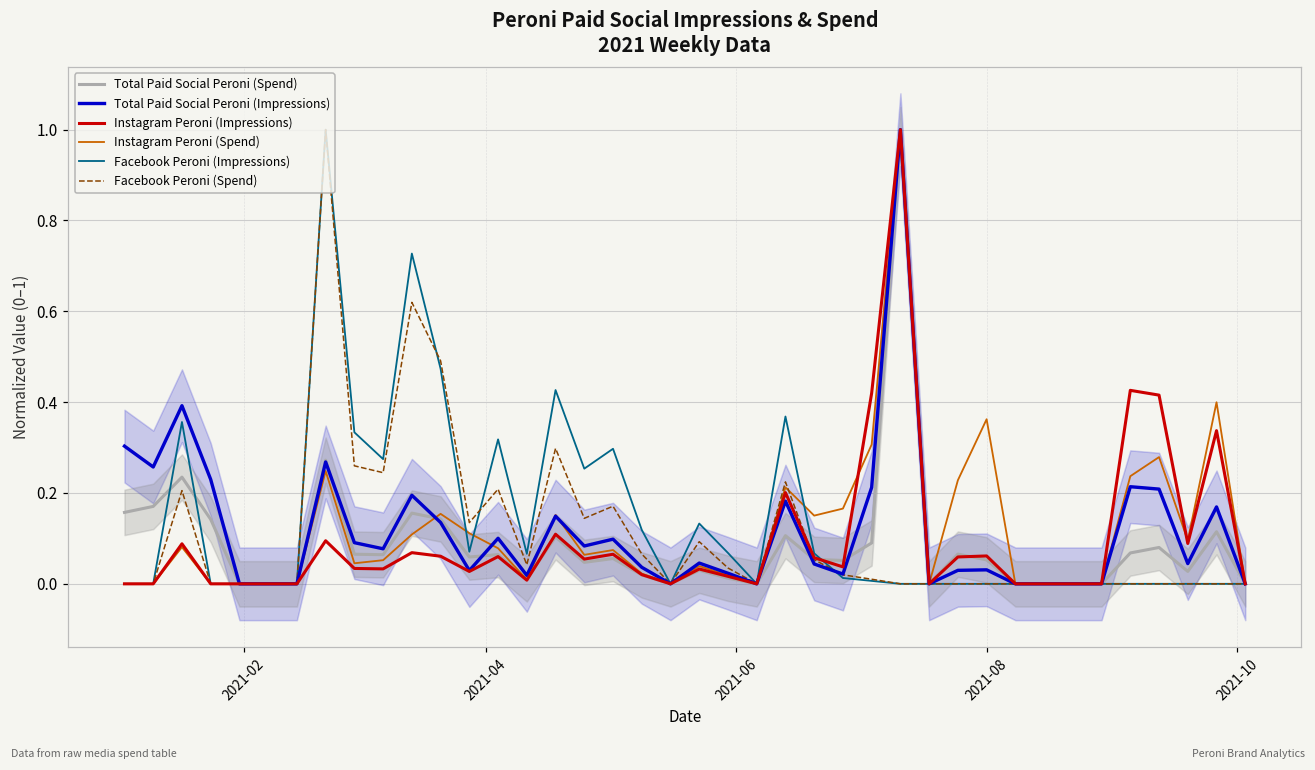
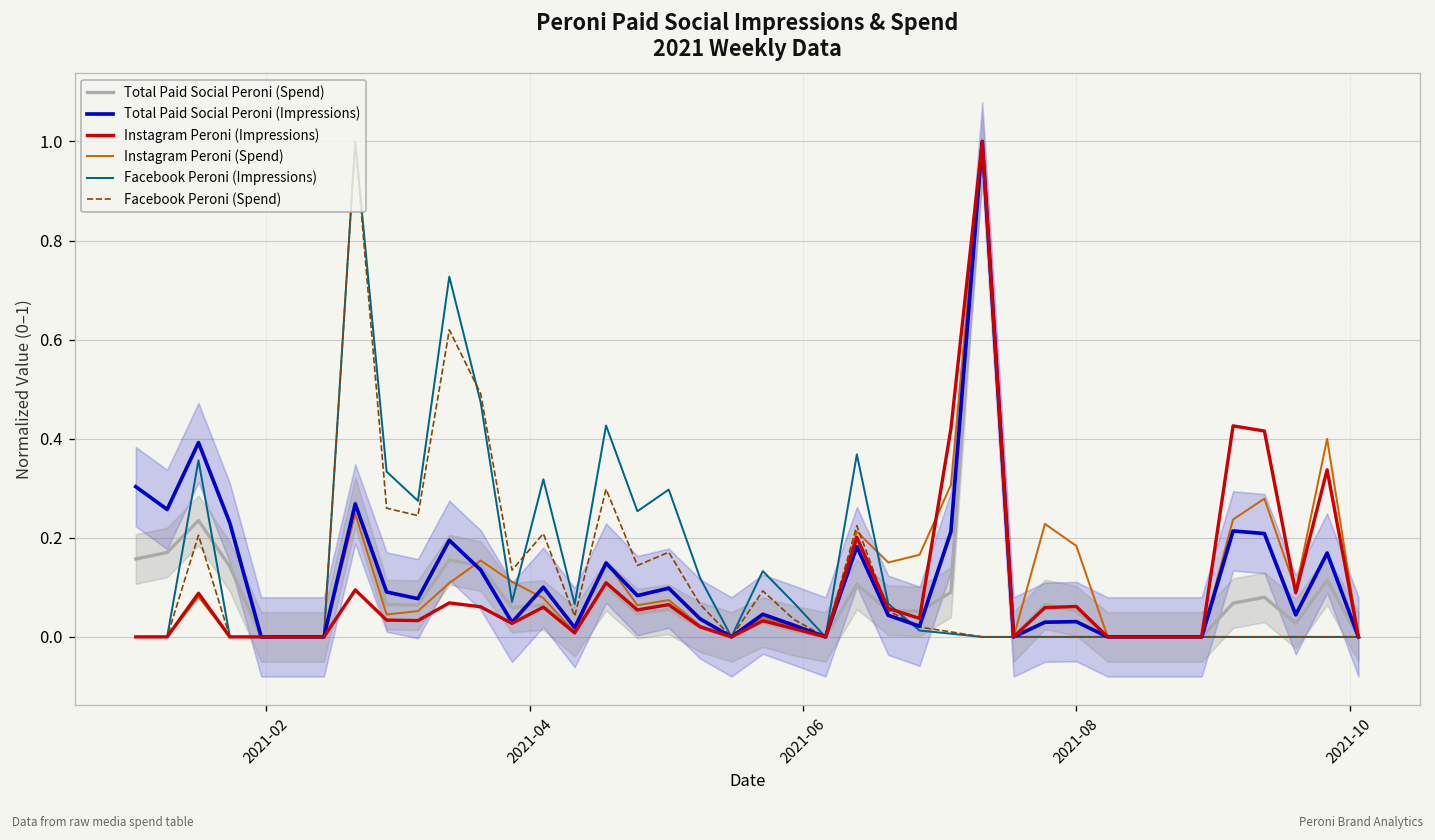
Instagram Peroni (Spend), 2021-08: 0.36 -> 0.18
